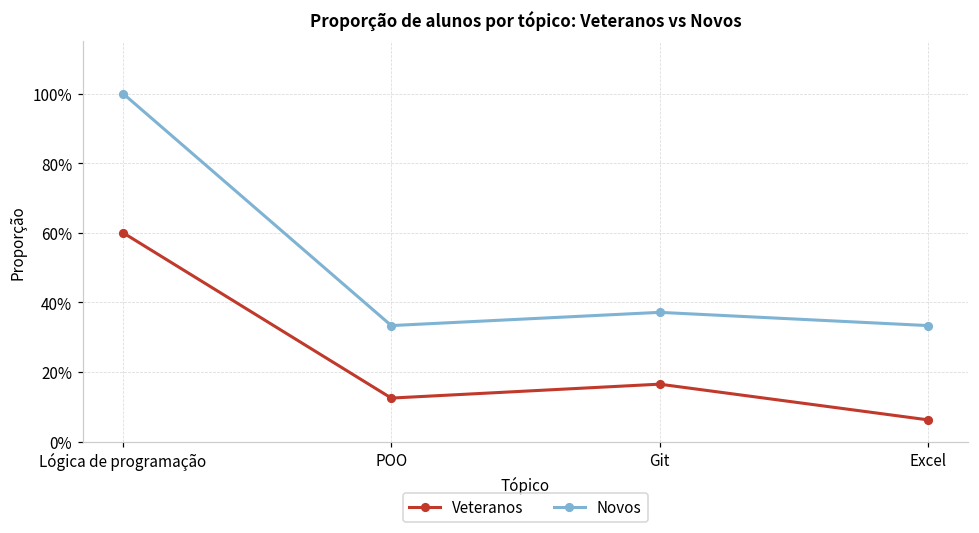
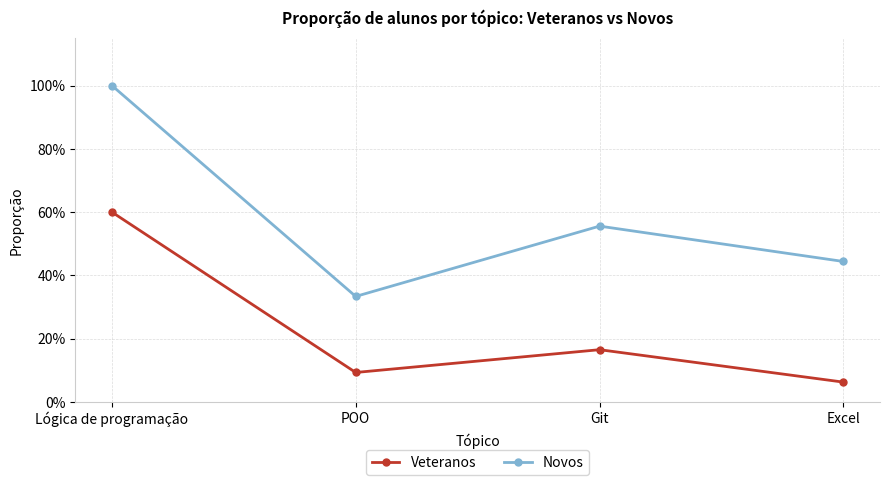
Veteranos, POO: 13% -> 9%
Novos, Git: 37% -> 56%
Novos, Excel: 33% -> 44%
